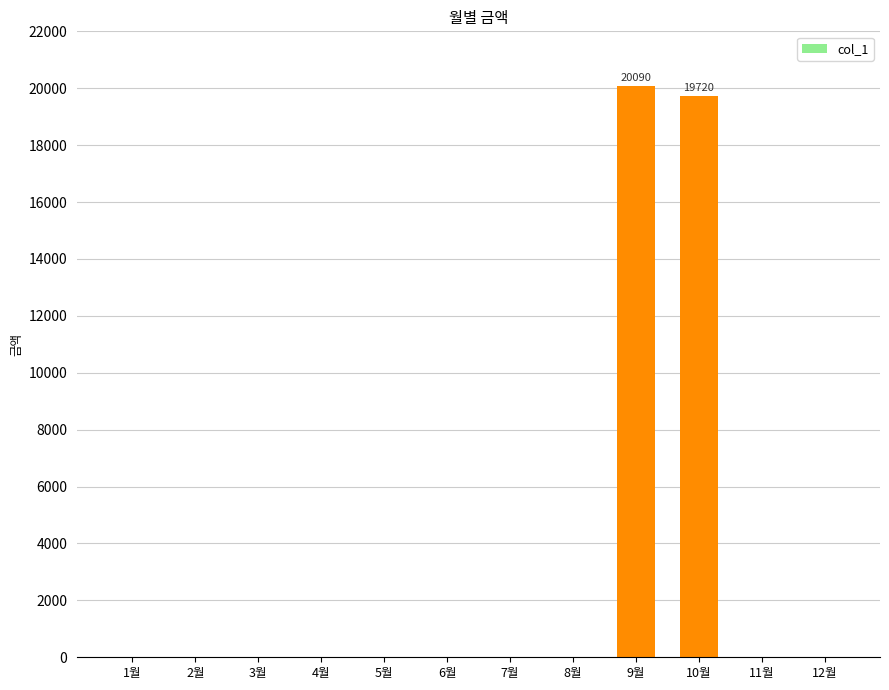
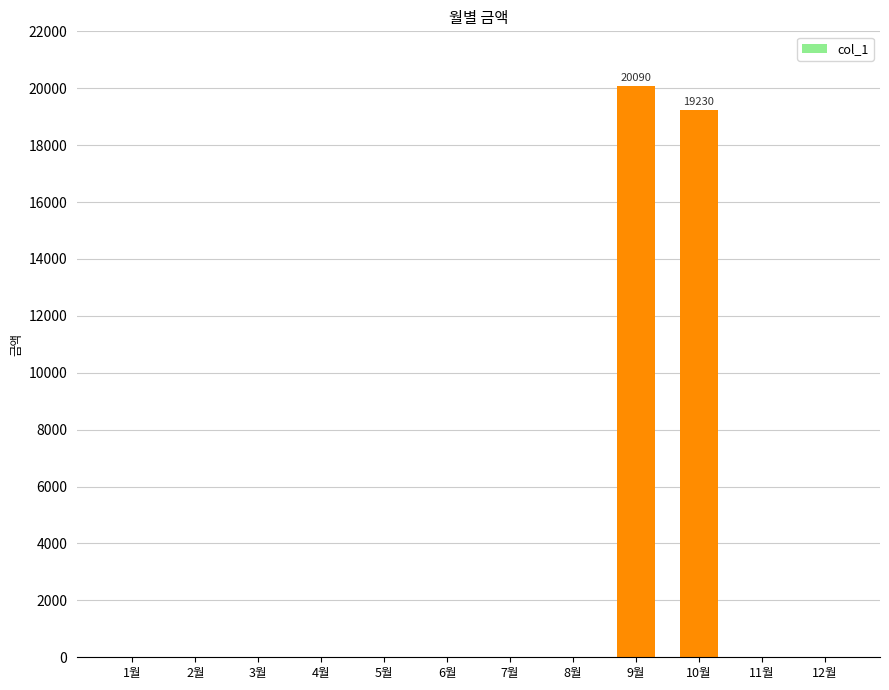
10월: 19720 -> 19230
